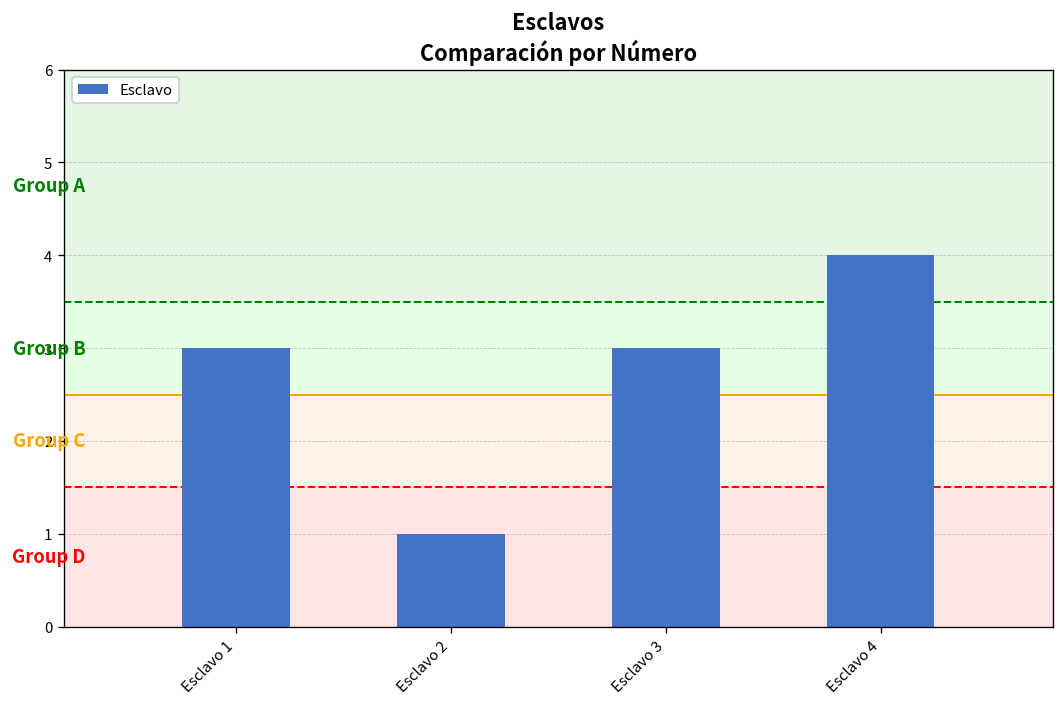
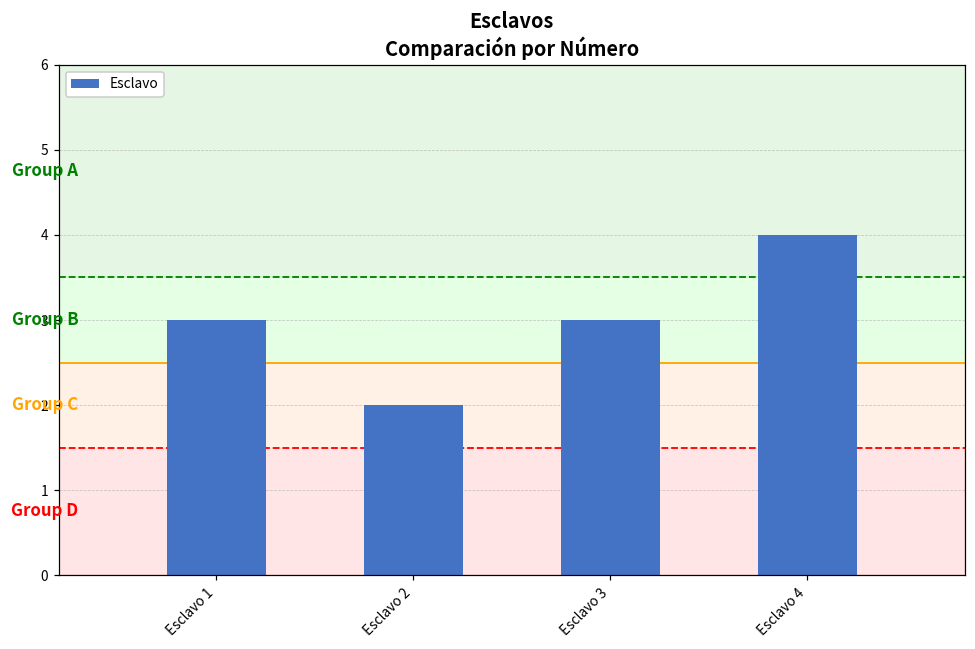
Esclavo 2: 1 -> 2
